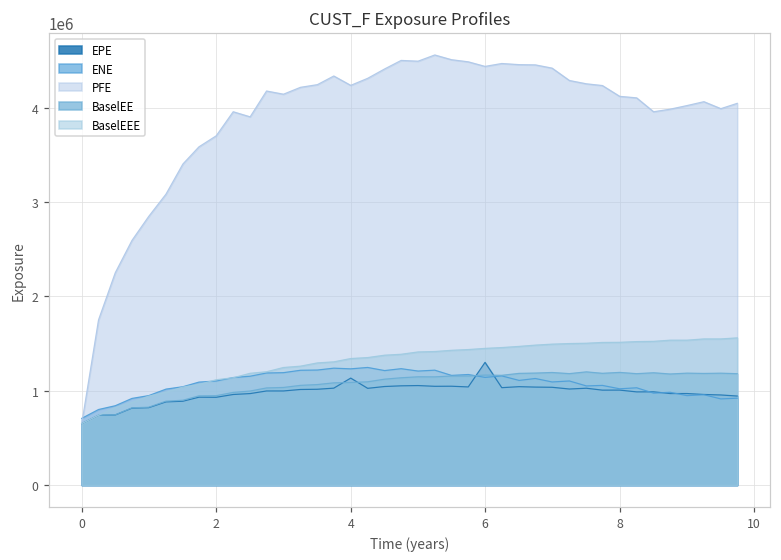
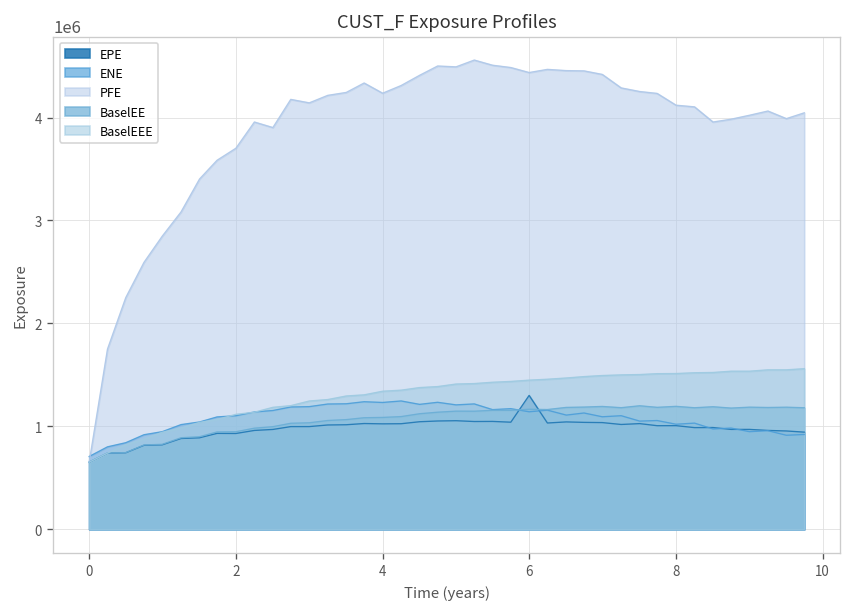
EPE, 4: 1100000 -> 1000000
